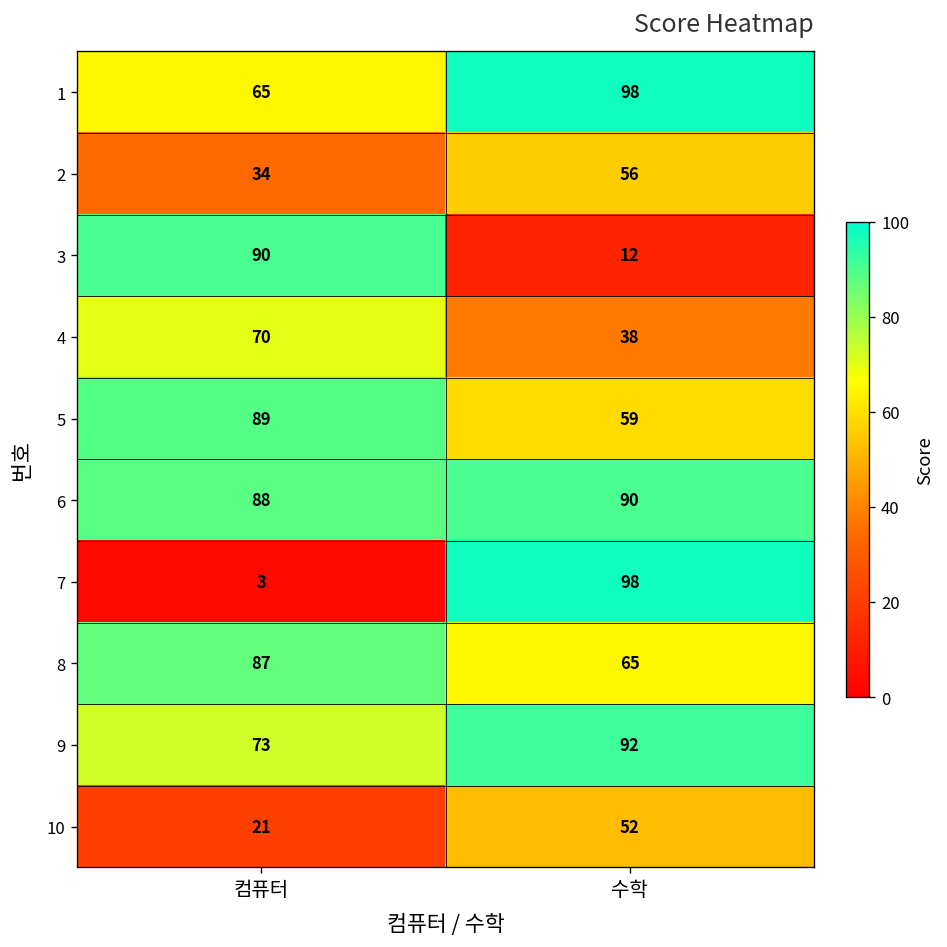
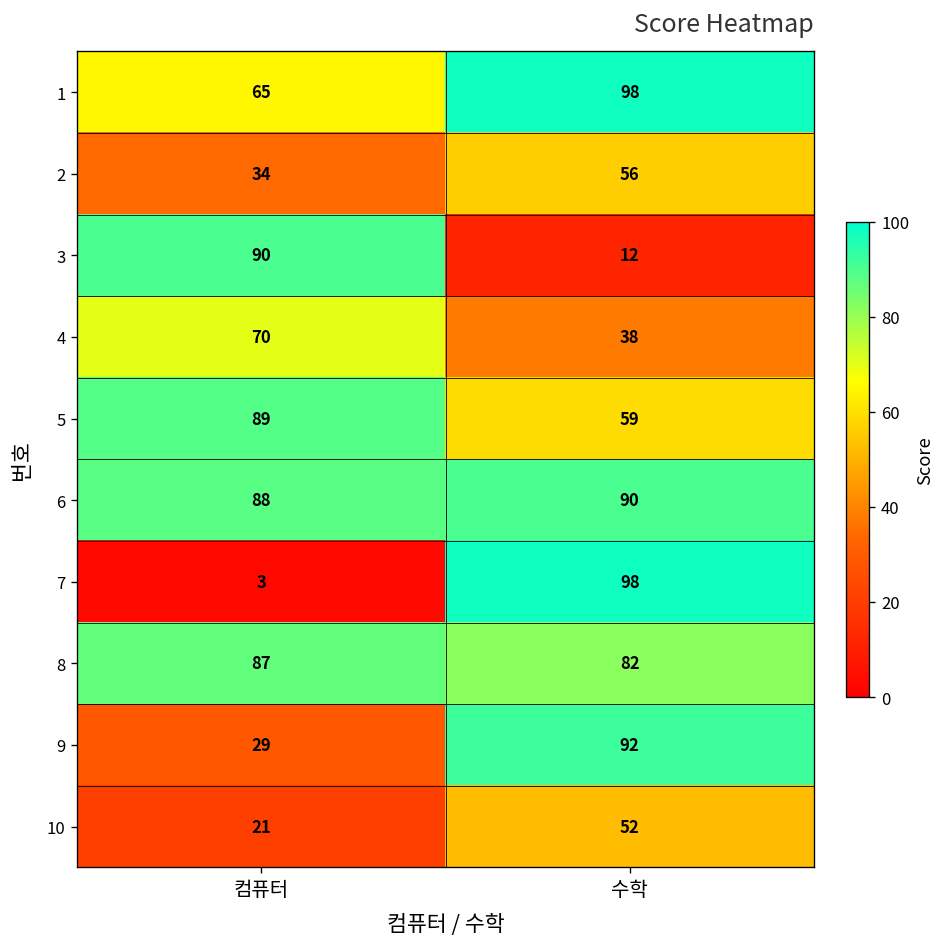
8, 수학: 65 -> 82
9, 컴퓨터: 73 -> 29
